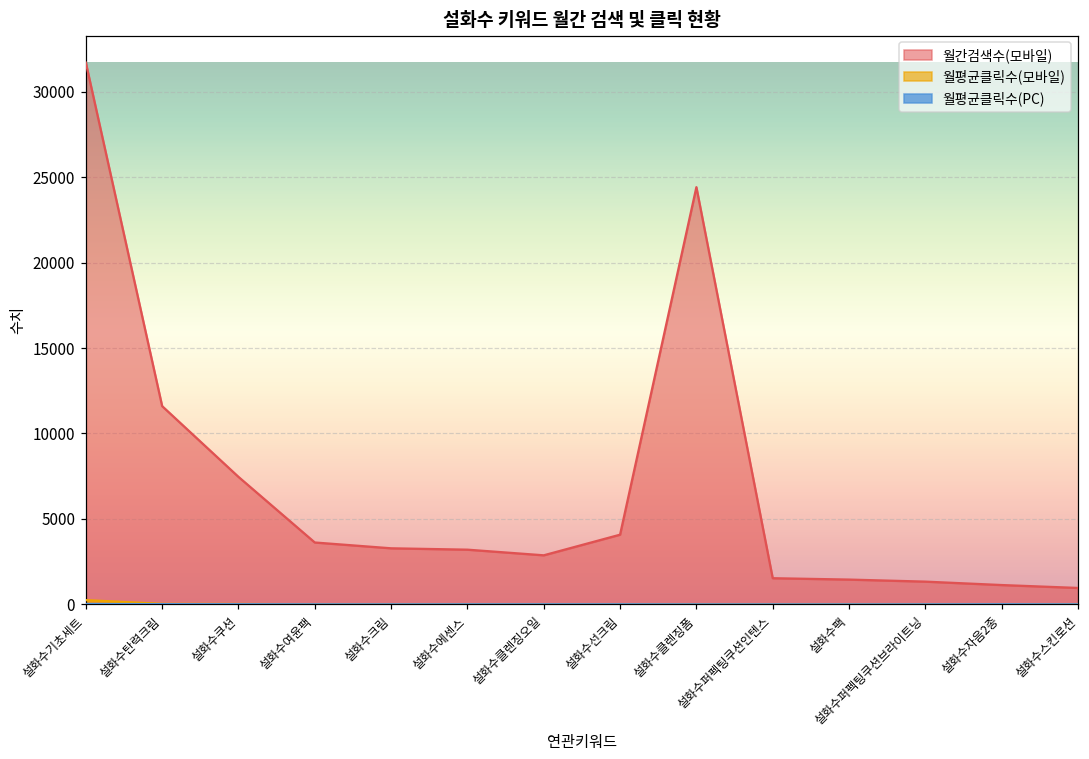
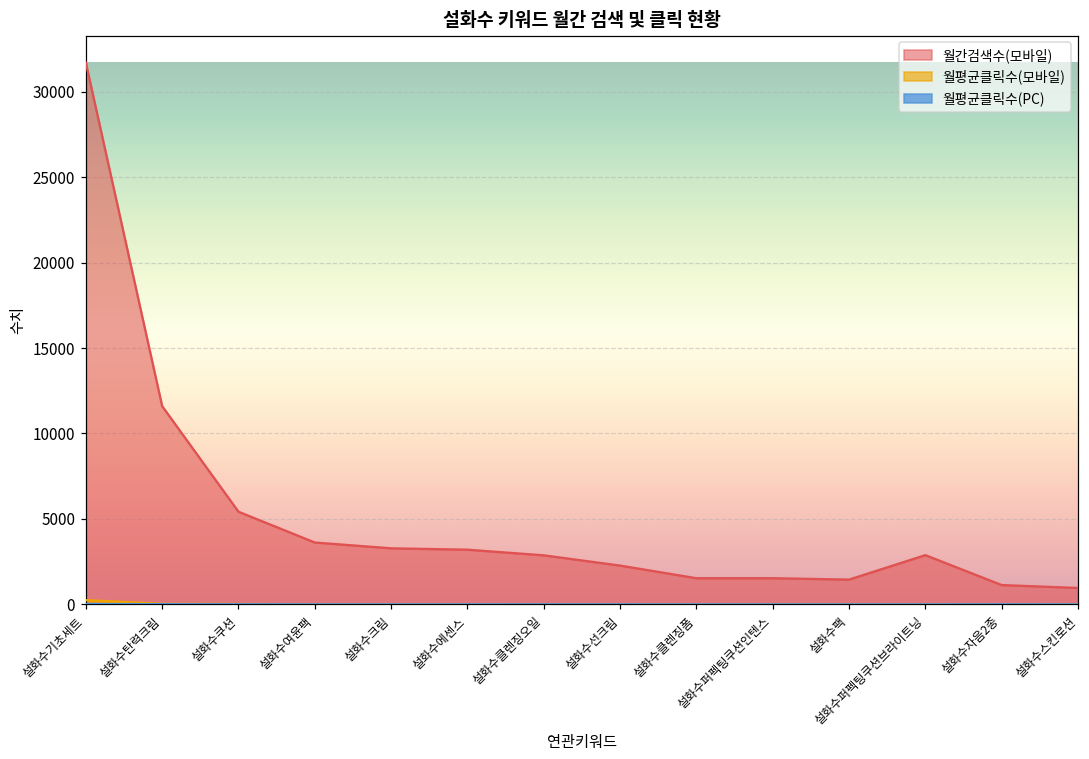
월간검색수(모바일), 설화수쿠션: 7500 -> 5400
월간검색수(모바일), 설화수선크림: 4100 -> 2300
월간검색수(모바일), 설화수클렌징폼: 24400 -> 1500
월간검색수(모바일), 설화수퍼펙팅쿠션브라이트닝: 1300 -> 2900
